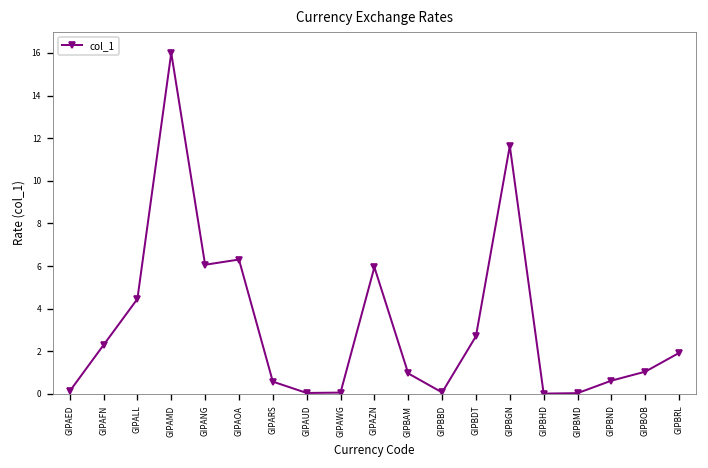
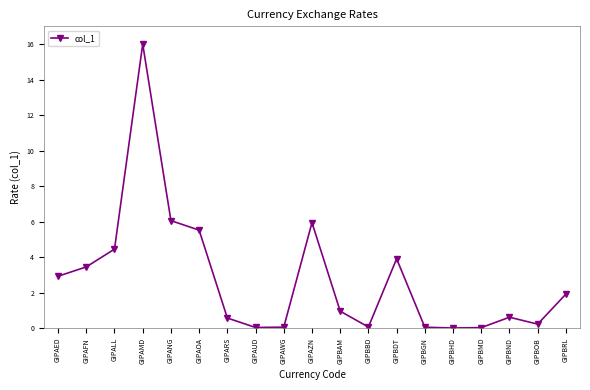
GIPAED: 0.1 -> 2.9
GIPAFN: 2.3 -> 3.5
GIPAOA: 6.3 -> 5.5
GIPBDT: 2.7 -> 3.9
GIPBGN: 11.6 -> 0.1
GIPBOB: 1.0 -> 0.2
